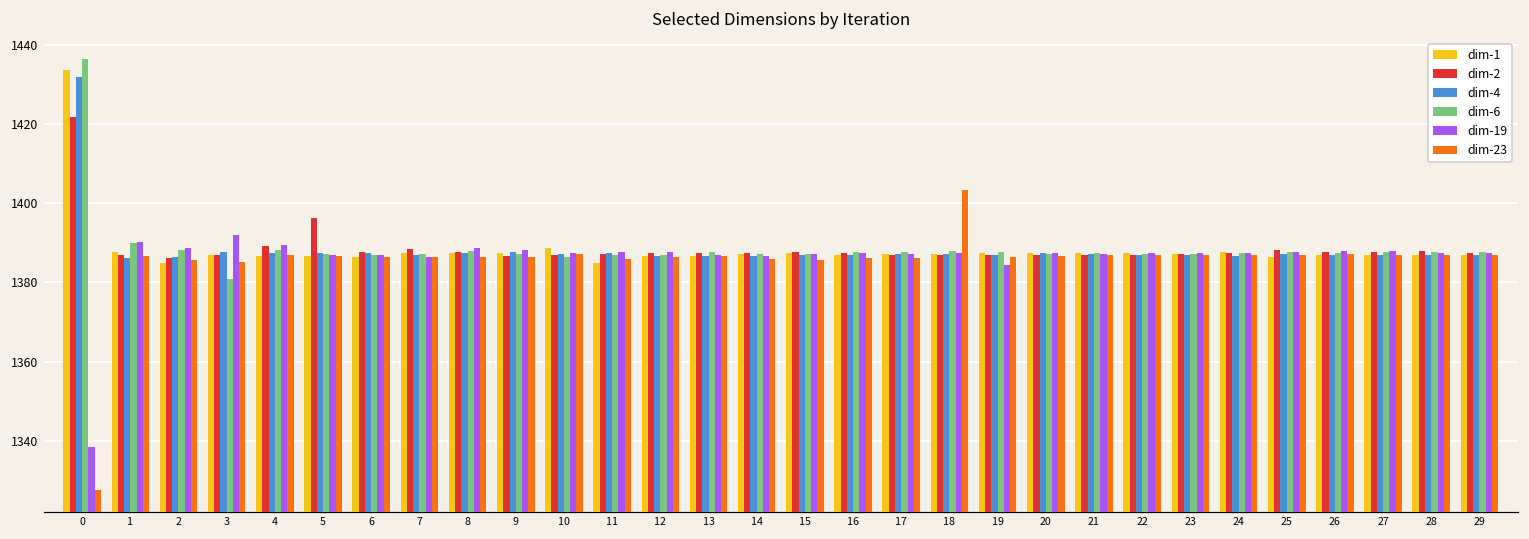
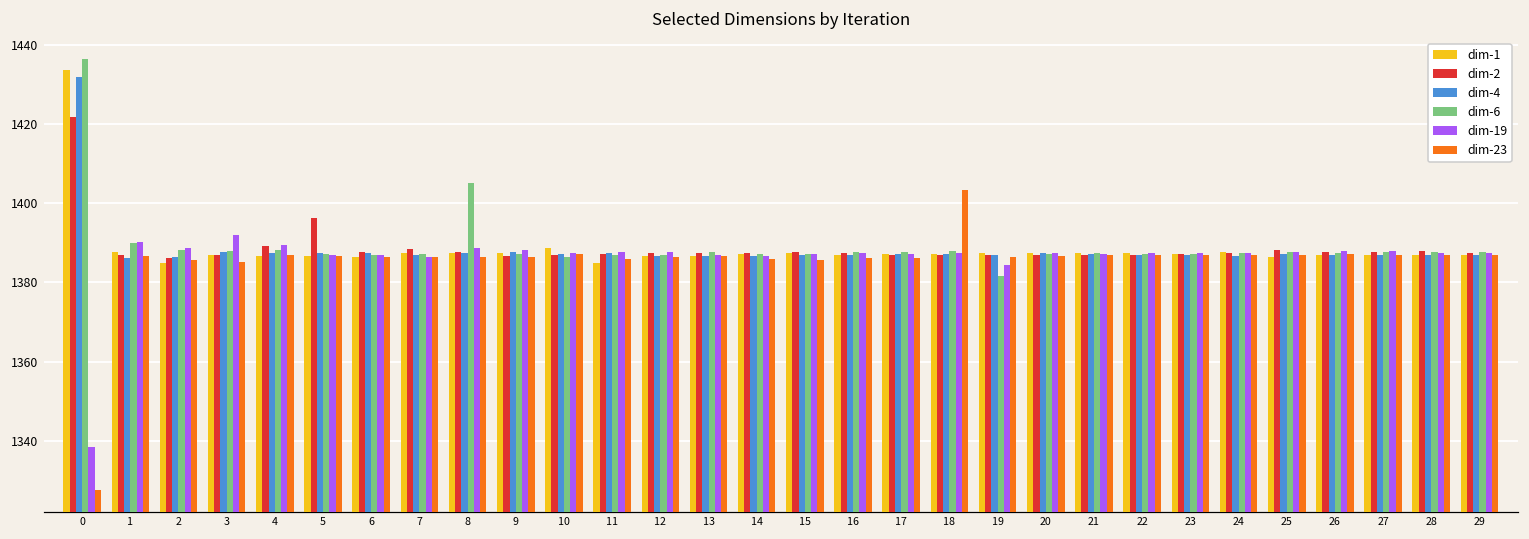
dim-6, 3: 1381 -> 1388
dim-6, 8: 1388 -> 1405
dim-6, 19: 1388 -> 1382
